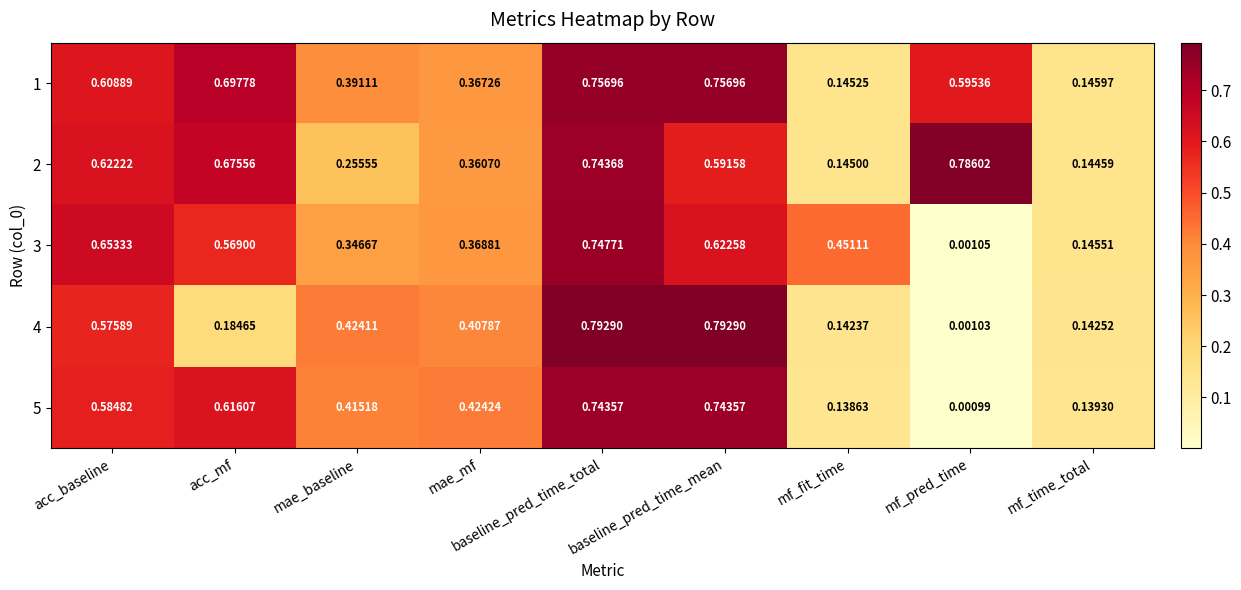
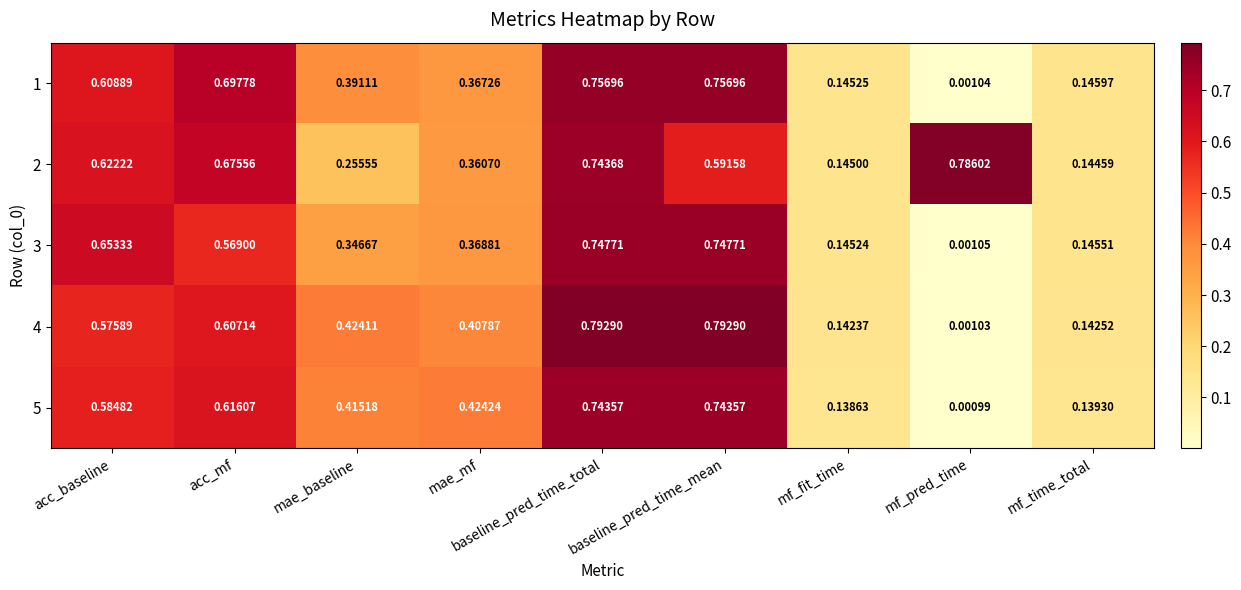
1, mf_pred_time: 0.59536 -> 0.00104
3, baseline_pred_time_mean: 0.62258 -> 0.74771
3, mf_fit_time: 0.45111 -> 0.14524
4, acc_mf: 0.18465 -> 0.60714
